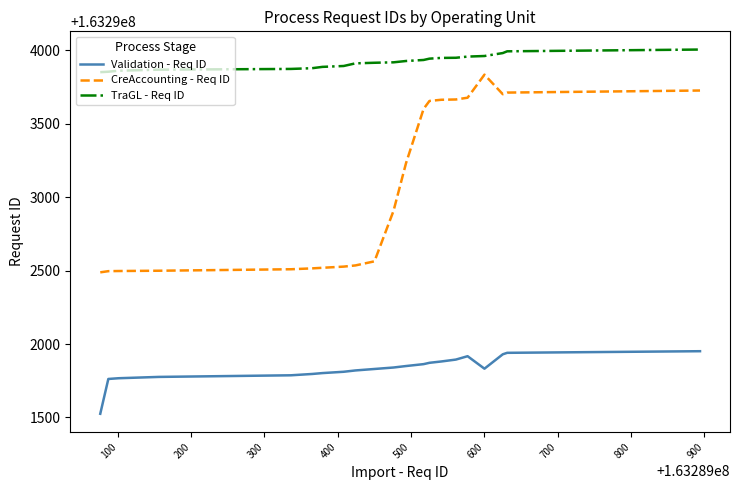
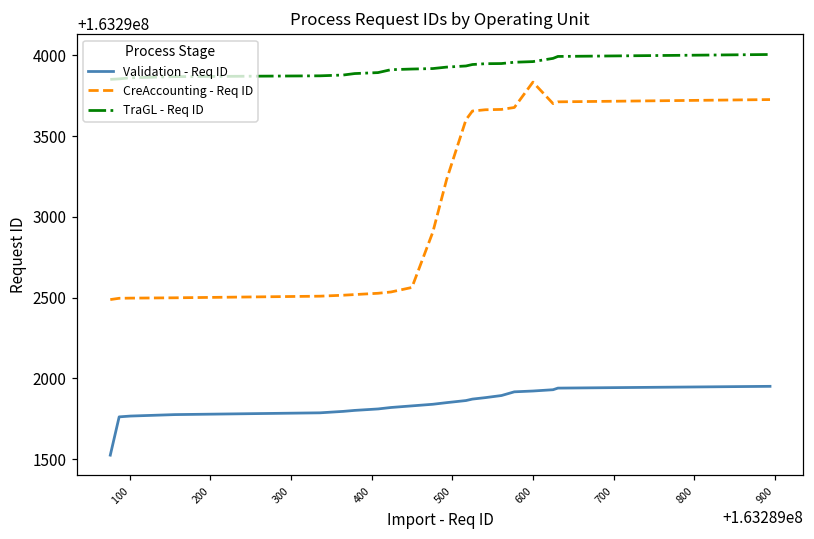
Validation - Req ID, 600: 163291830 -> 163291920
